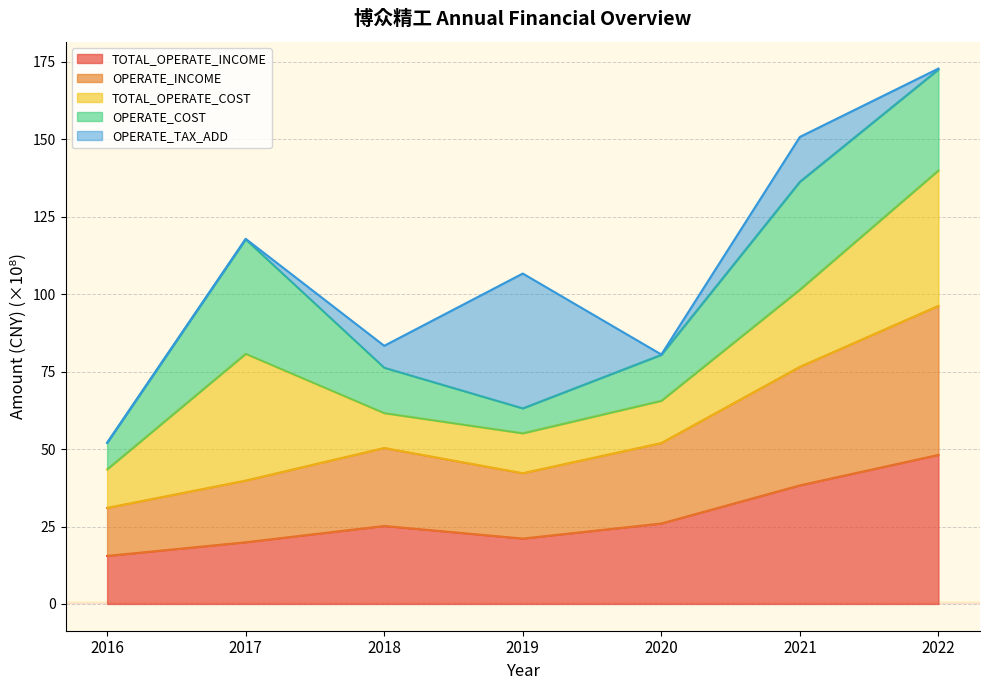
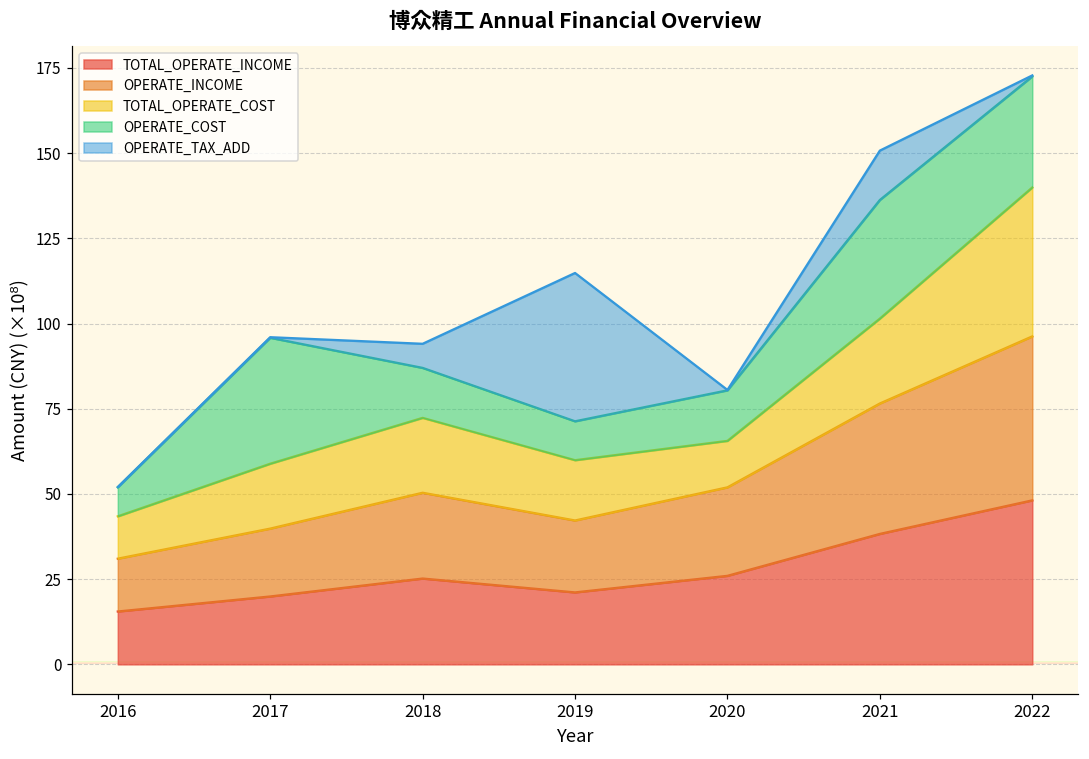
TOTAL_OPERATE_COST, 2017: 41 -> 19
TOTAL_OPERATE_COST, 2018: 11 -> 22
TOTAL_OPERATE_COST, 2019: 13 -> 18
OPERATE_COST, 2019: 8 -> 11
